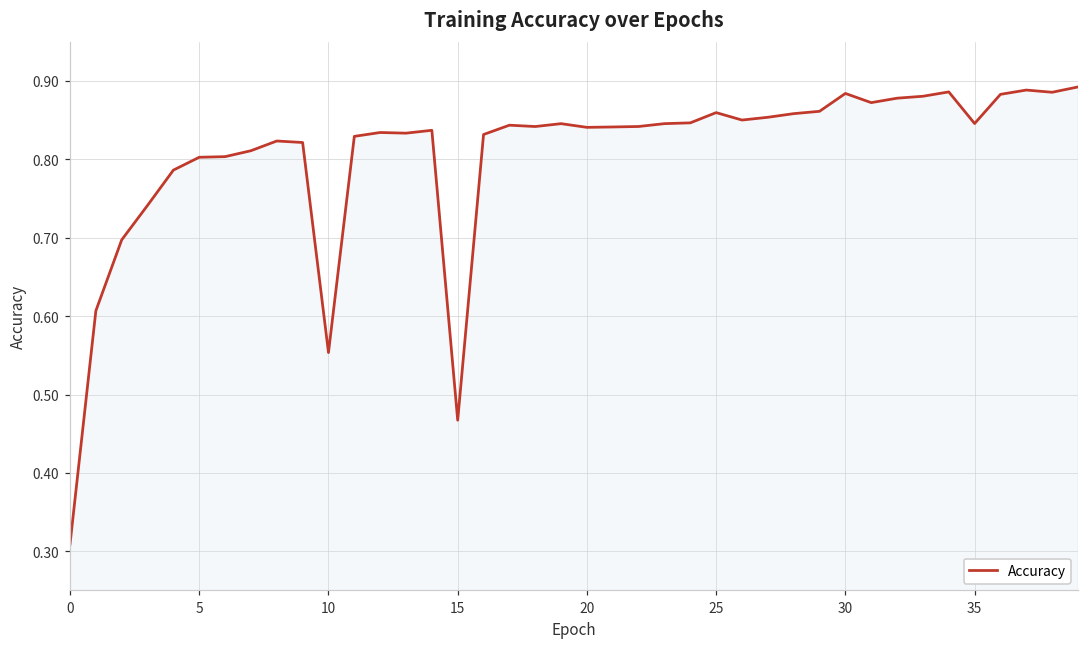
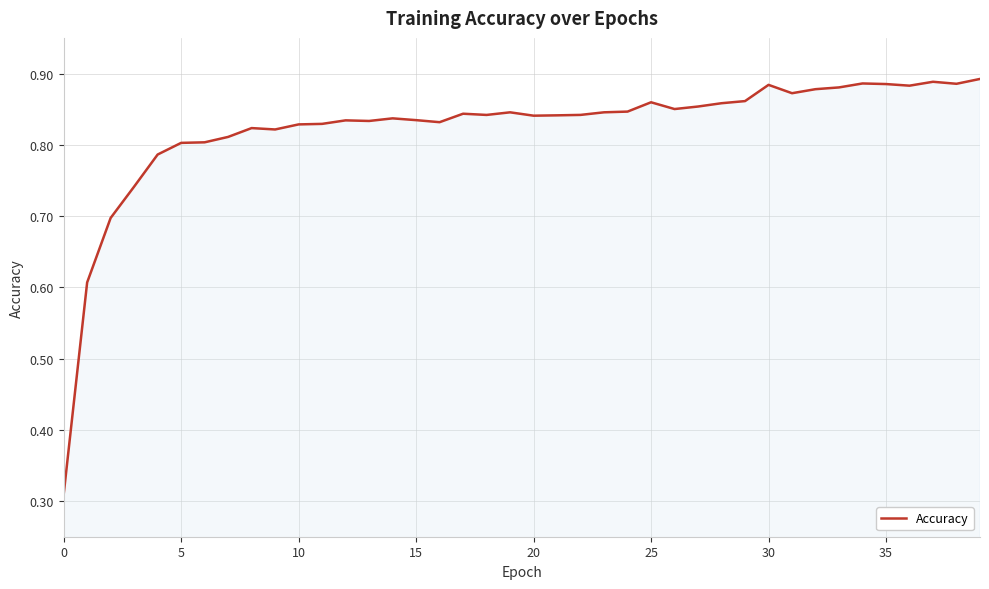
10: 0.55 -> 0.83
15: 0.47 -> 0.83
35: 0.85 -> 0.89
